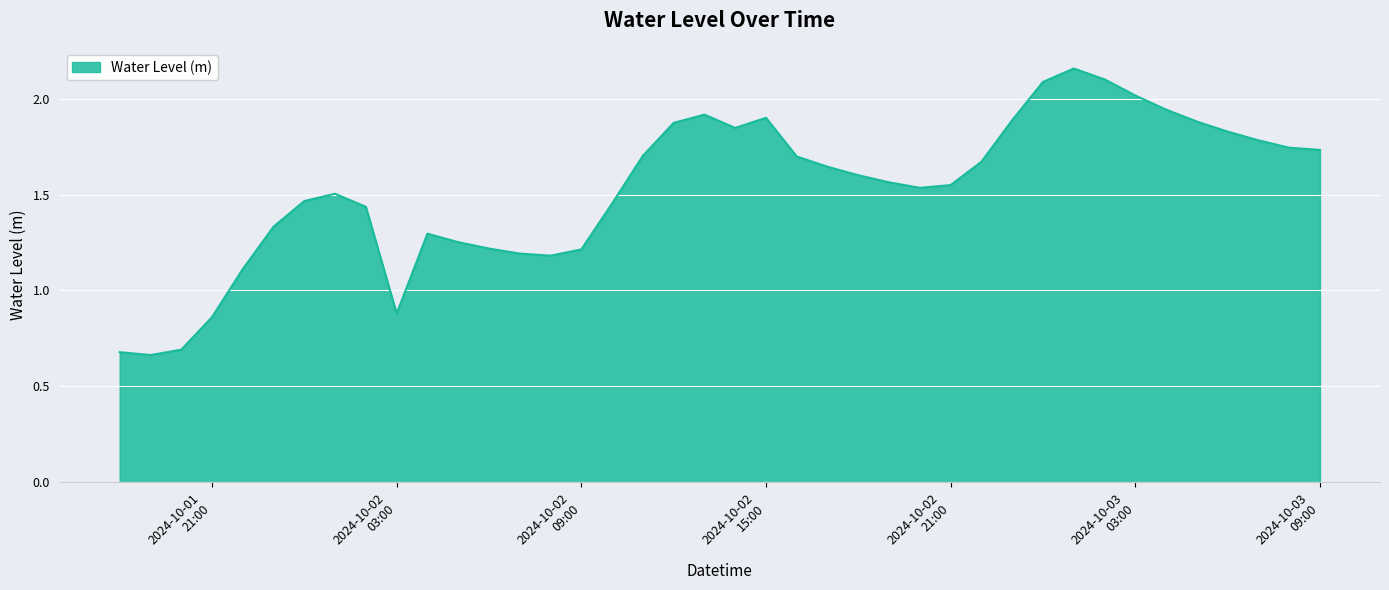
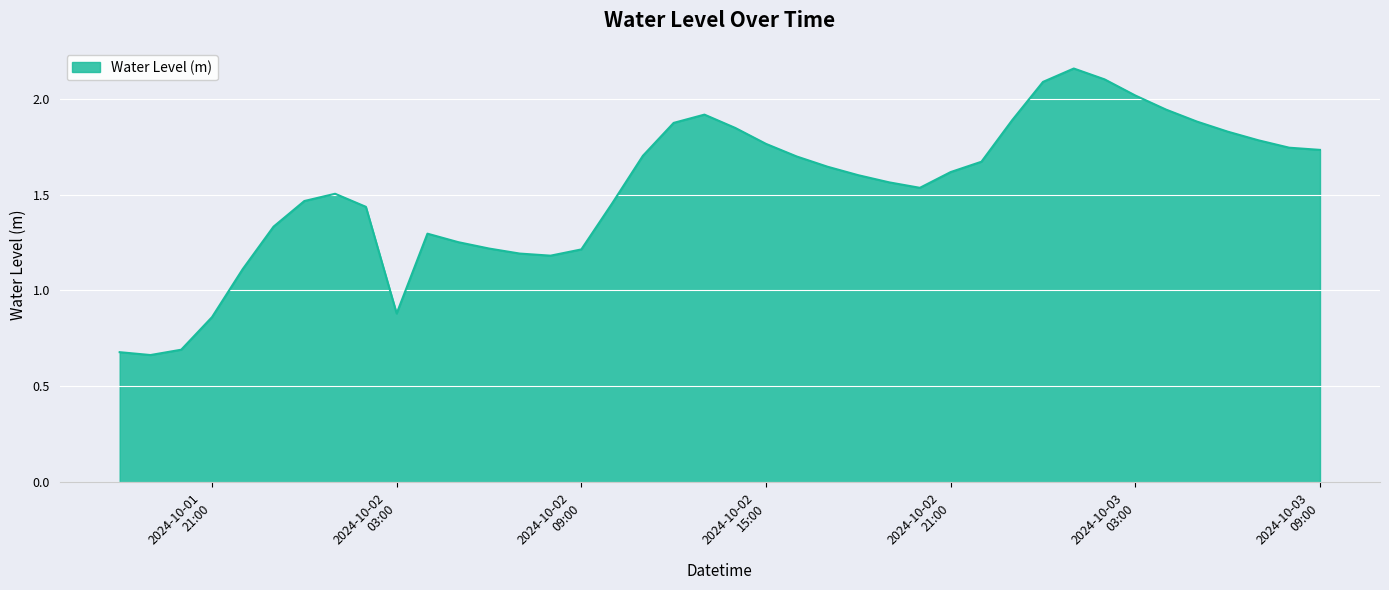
2024-10-02 15:00: 1.90 -> 1.76
2024-10-02 21:00: 1.55 -> 1.62
